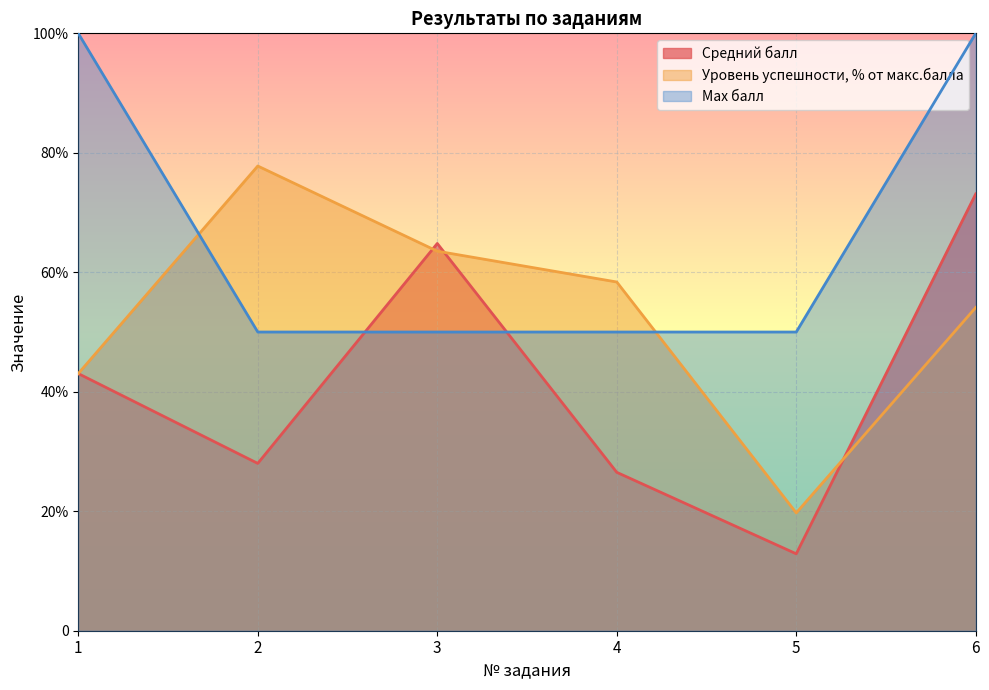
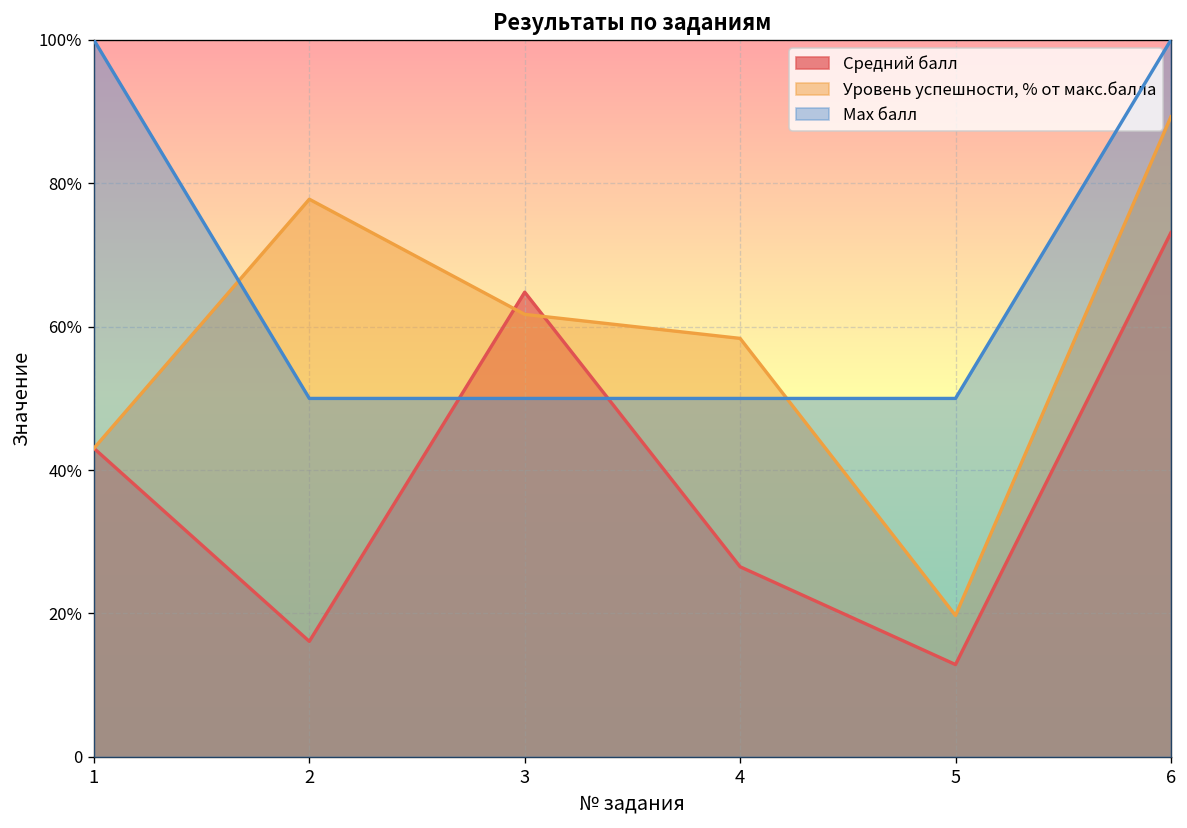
Средний балл, 2: 28% -> 16%
Уровень успешности, % от макс.балла, 3: 64% -> 62%
Уровень успешности, % от макс.балла, 6: 54% -> 89%
